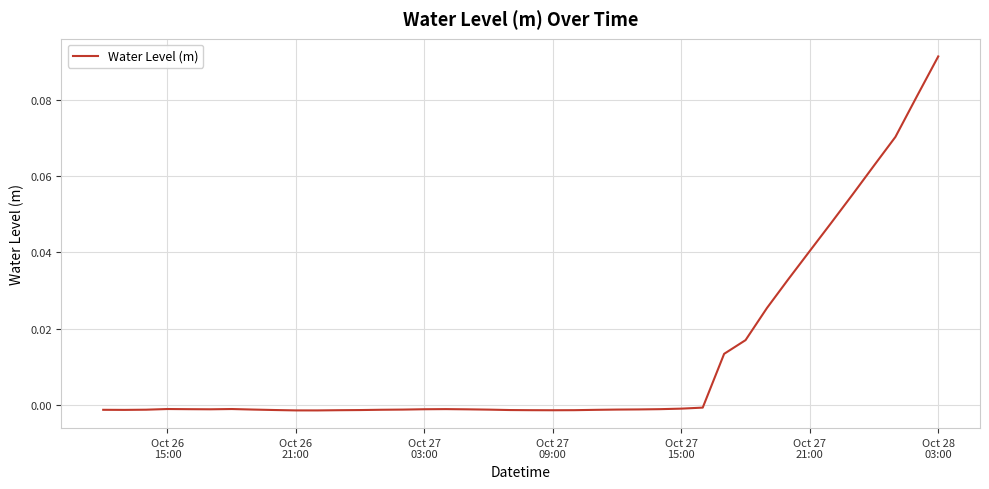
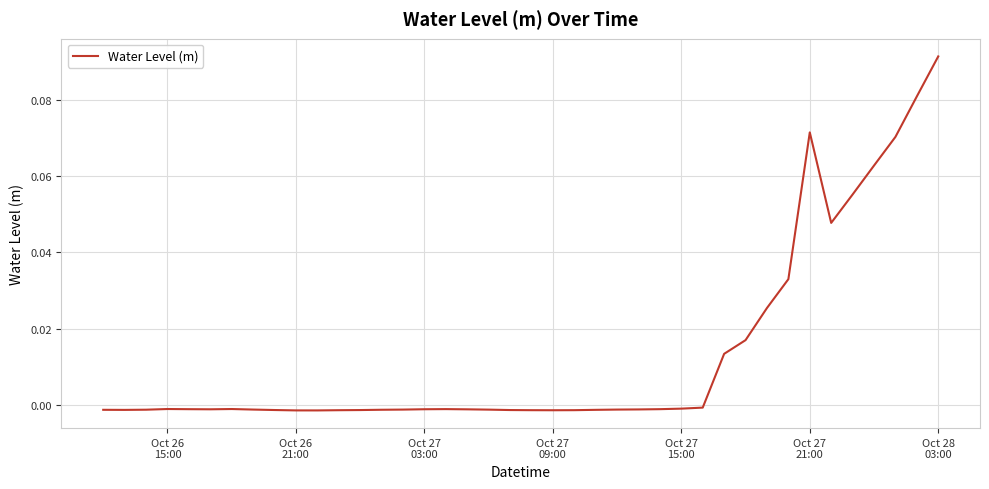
Oct 27 21:00: 0.040 -> 0.071
